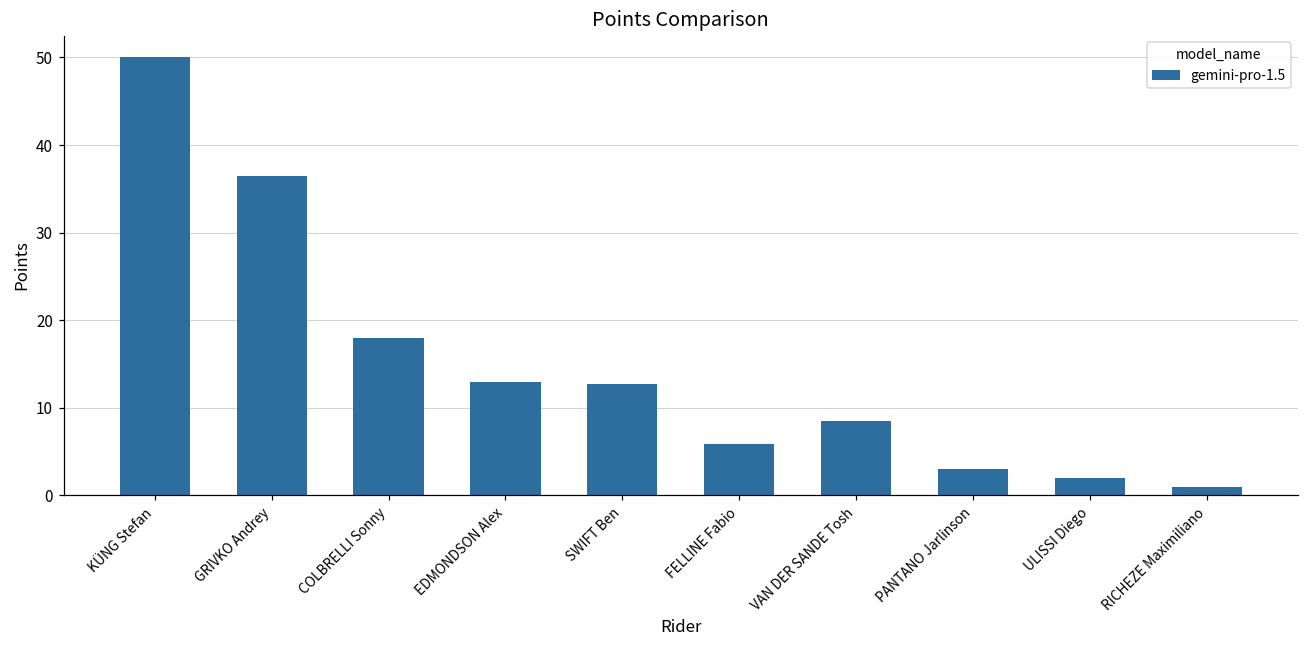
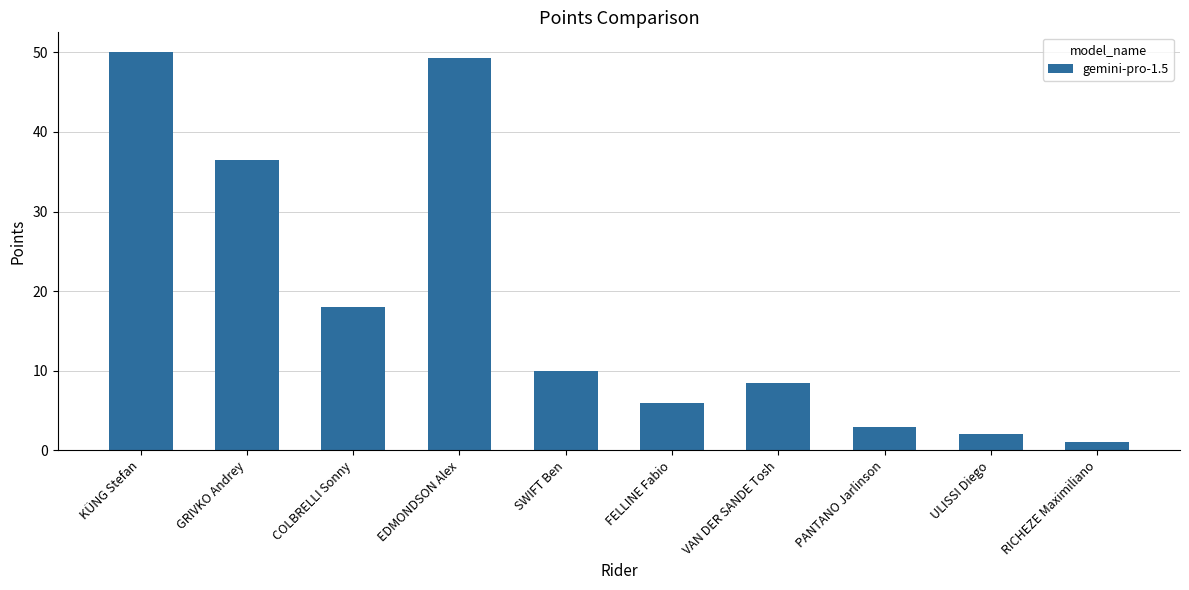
EDMONDSON Alex: 13 -> 49
SWIFT Ben: 13 -> 10
